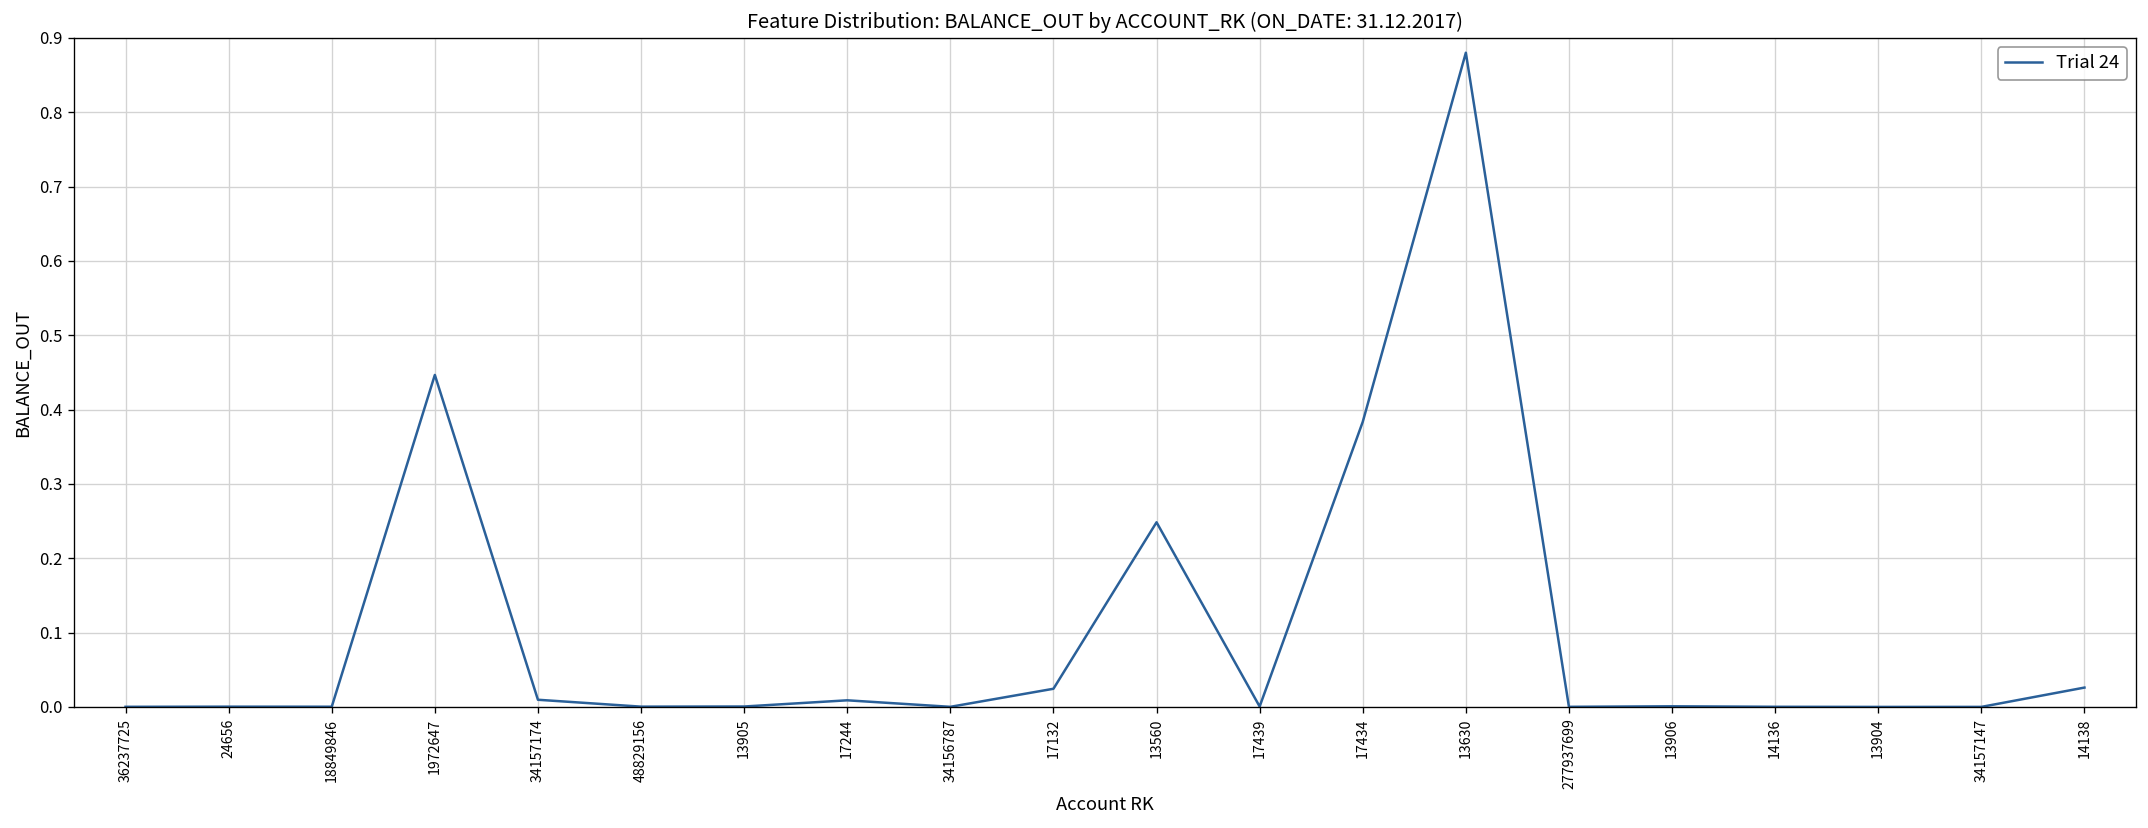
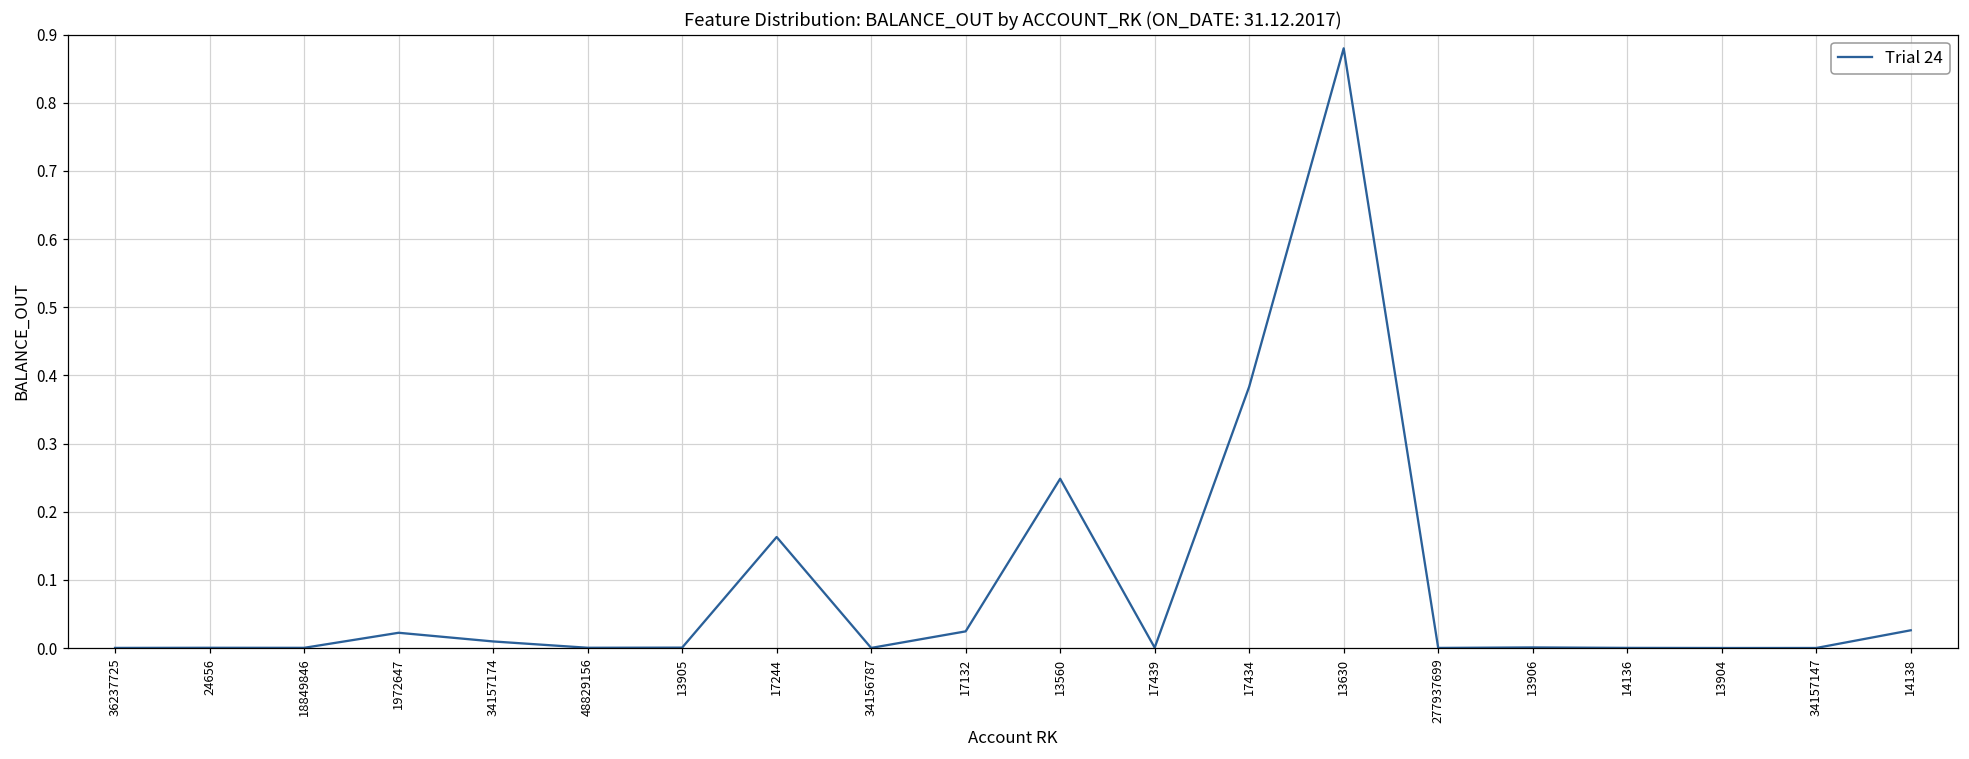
1972647: 0.45 -> 0.02
17244: 0.01 -> 0.16
